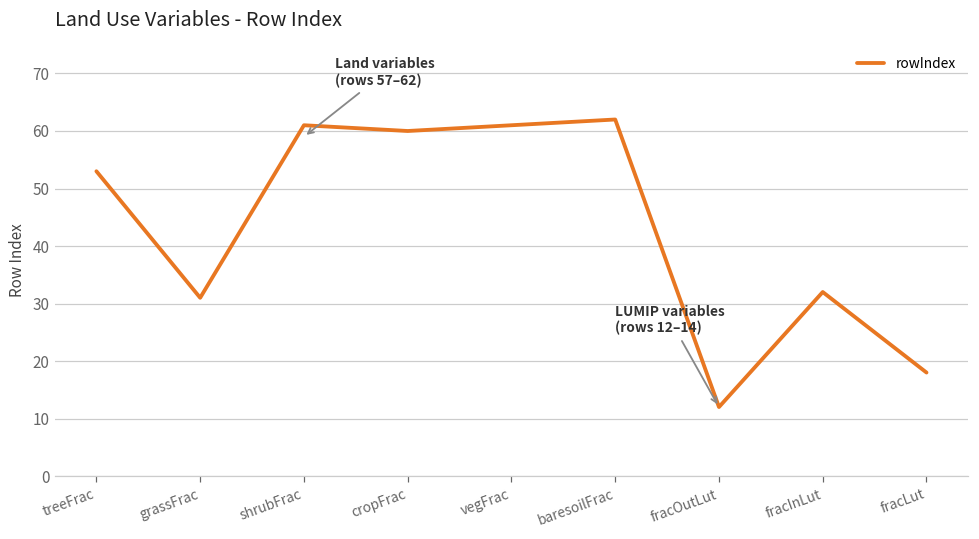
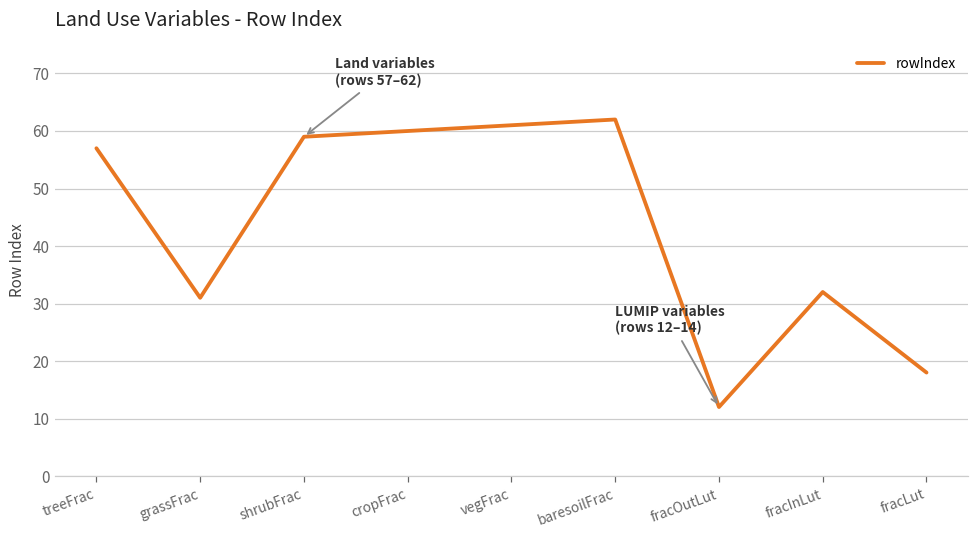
treeFrac: 53 -> 57
shrubFrac: 61 -> 59
